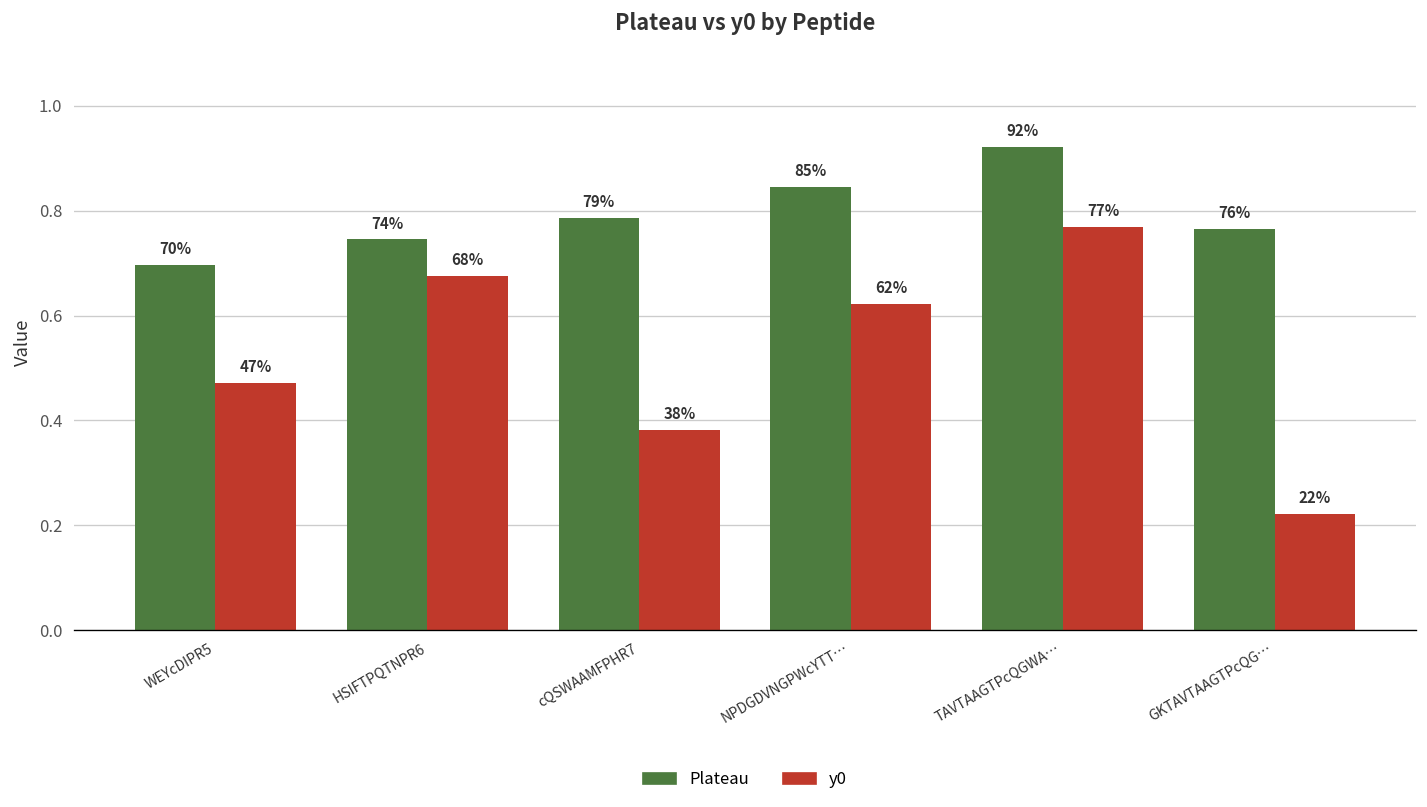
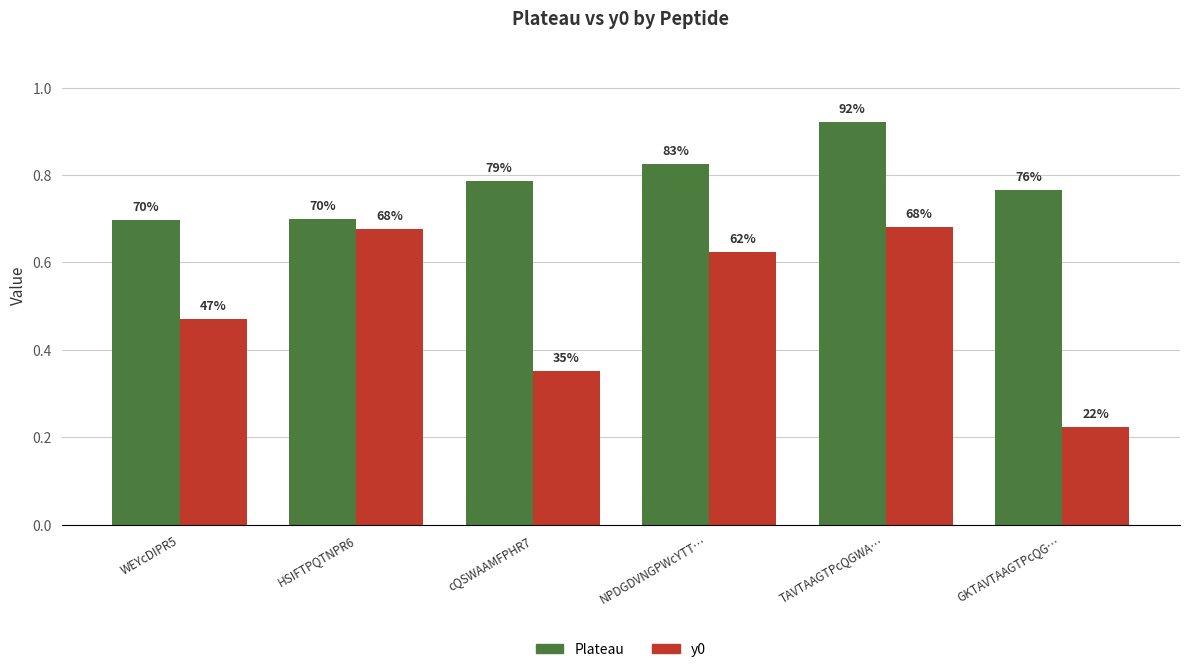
Plateau, HSIFTPQTNPR6: 74% -> 70%
y0, cQSWAAMFPHR7: 38% -> 35%
Plateau, NPDGDVNGPWcYTT…: 85% -> 83%
y0, TAVTAAGTPcQGWA…: 77% -> 68%
